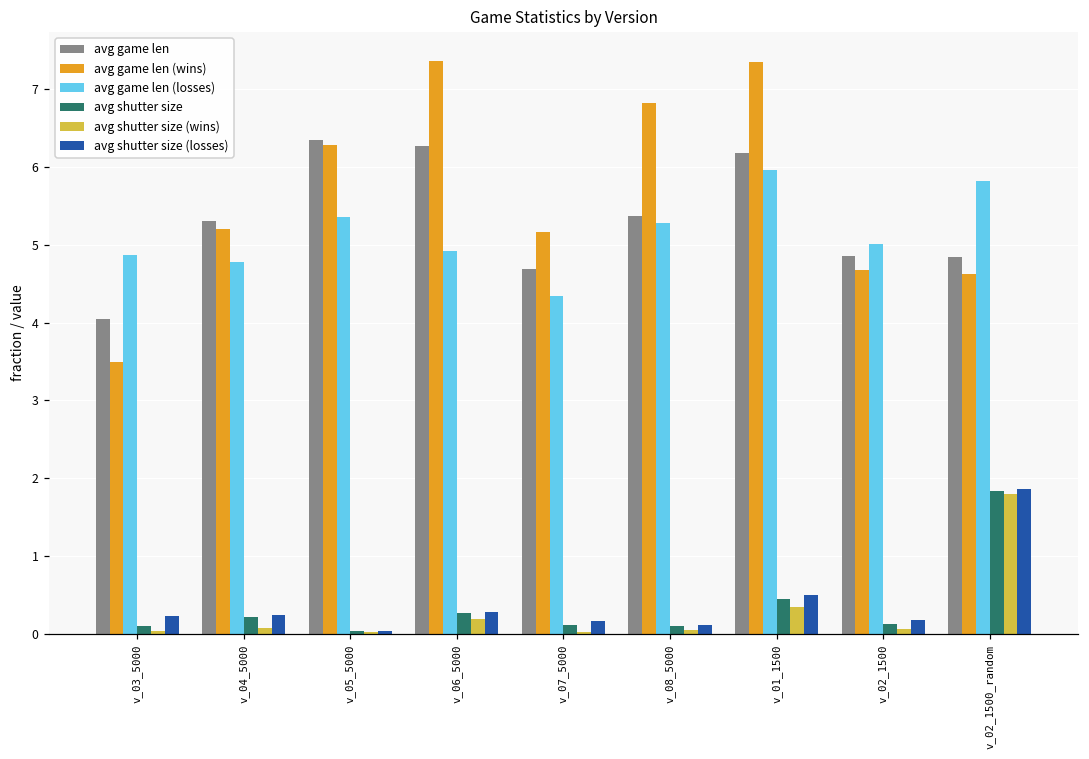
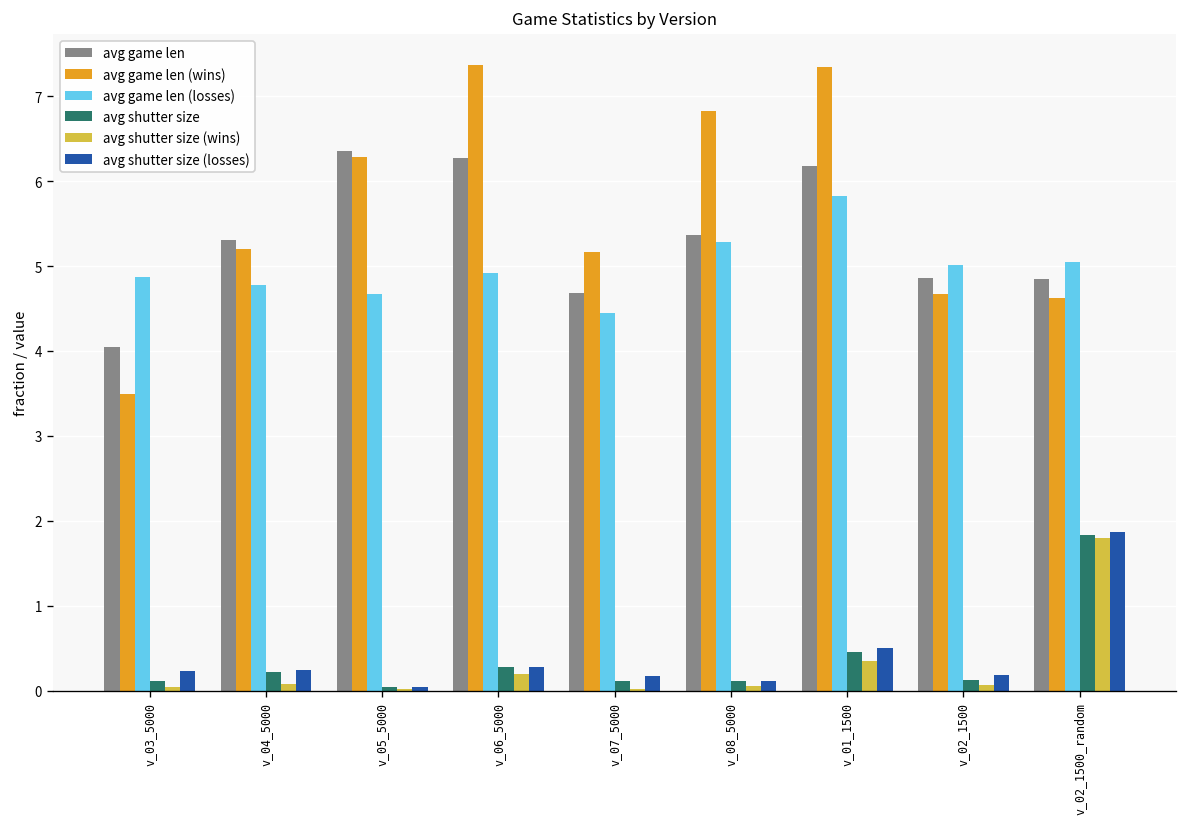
avg game len (losses), v_05_5000: 5.4 -> 4.7
avg game len (losses), v_07_5000: 4.3 -> 4.5
avg game len (losses), v_01_1500: 6.0 -> 5.8
avg game len (losses), v_02_1500_random: 5.8 -> 5.0
